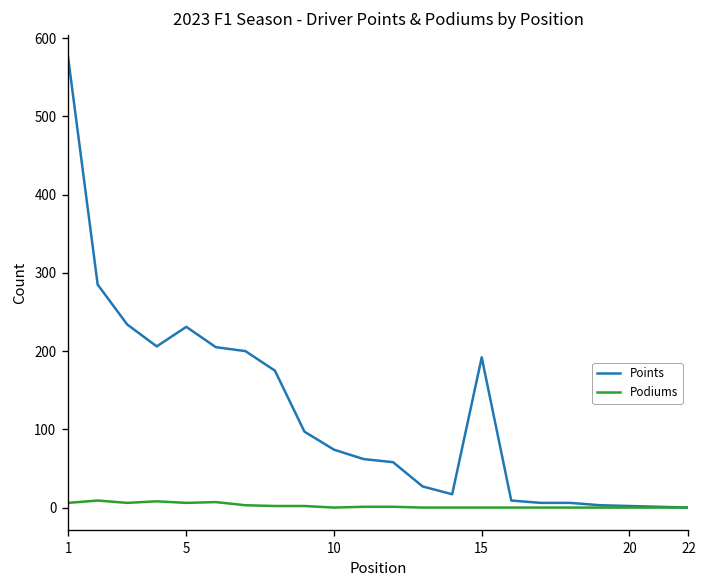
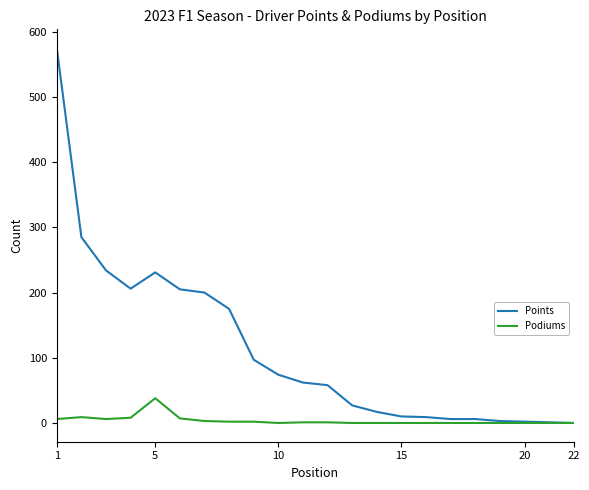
Podiums, 5: 10 -> 40
Points, 15: 190 -> 10
